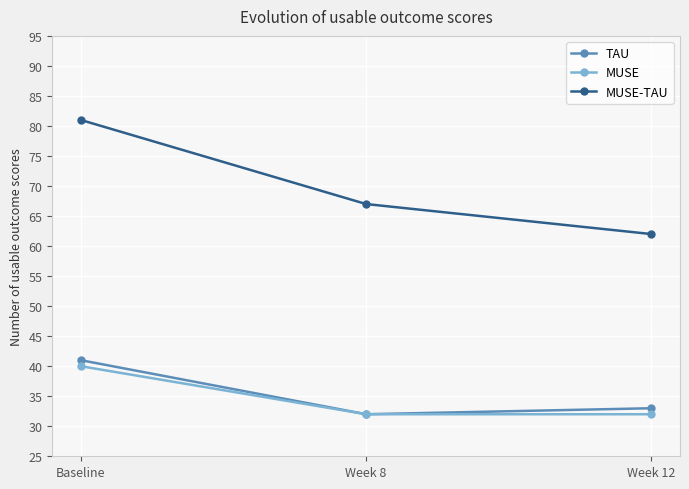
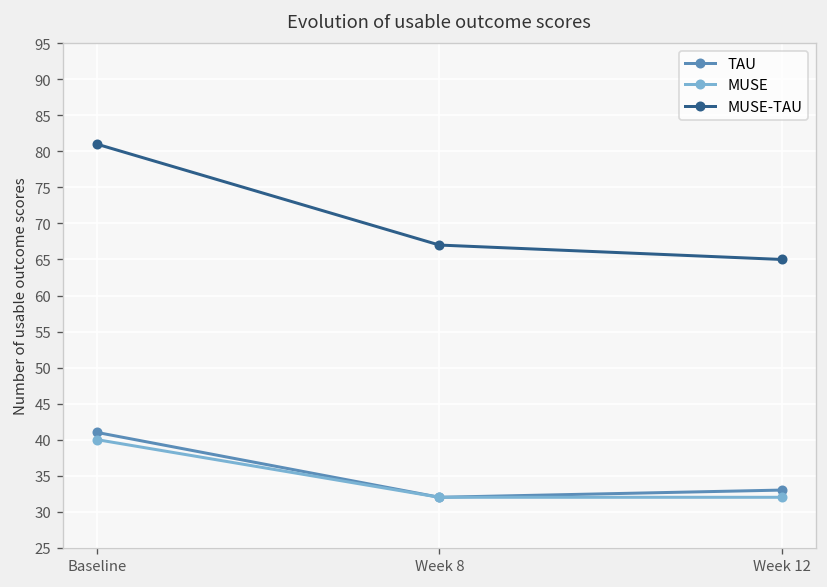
MUSE-TAU, Week 12: 62 -> 65
